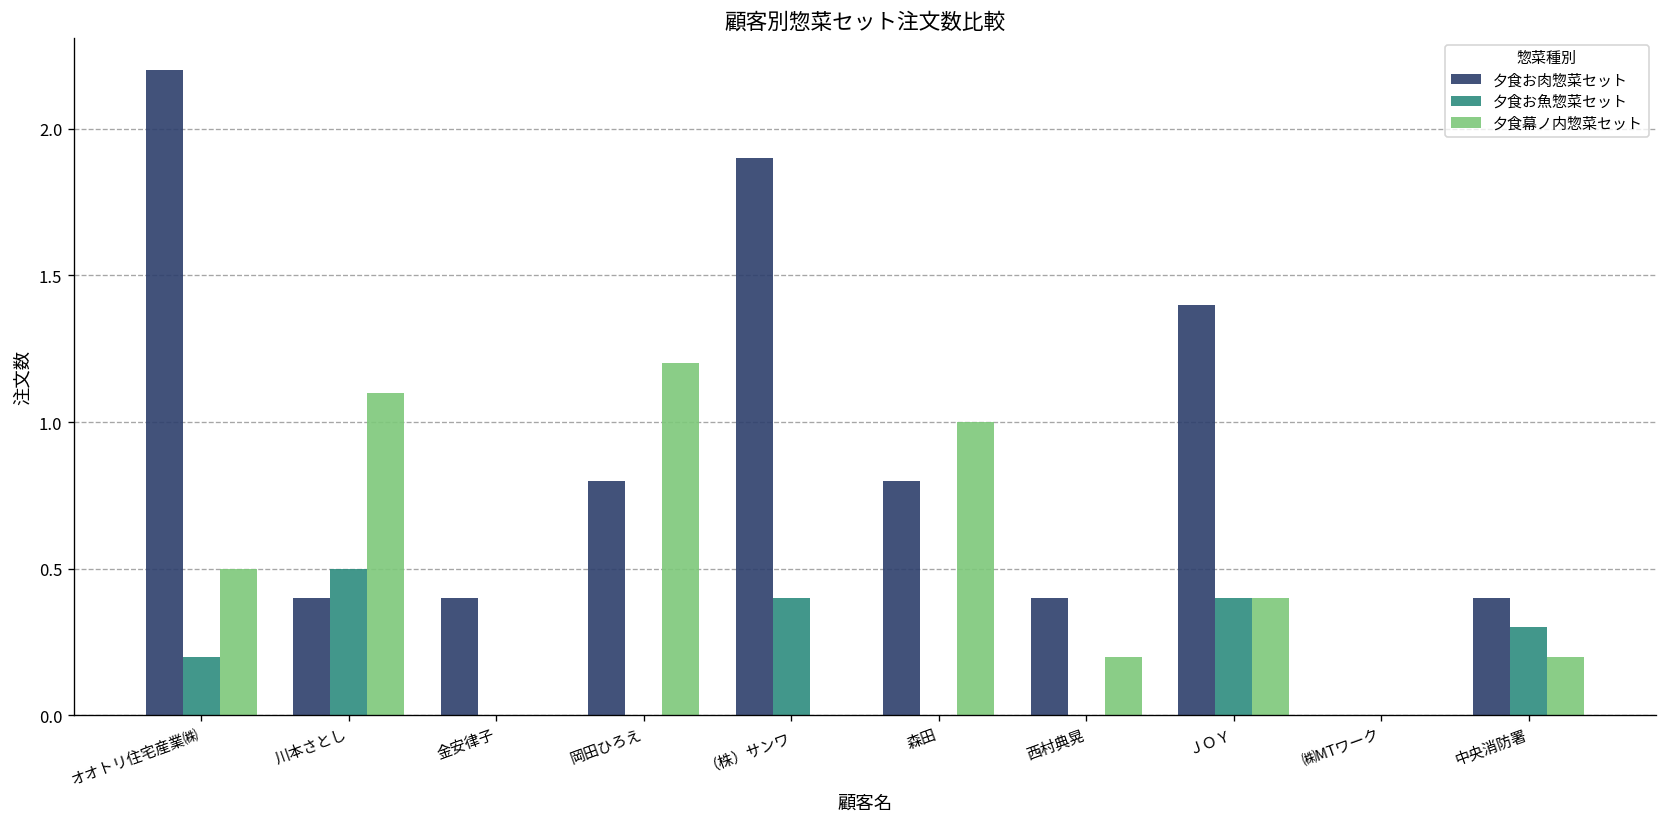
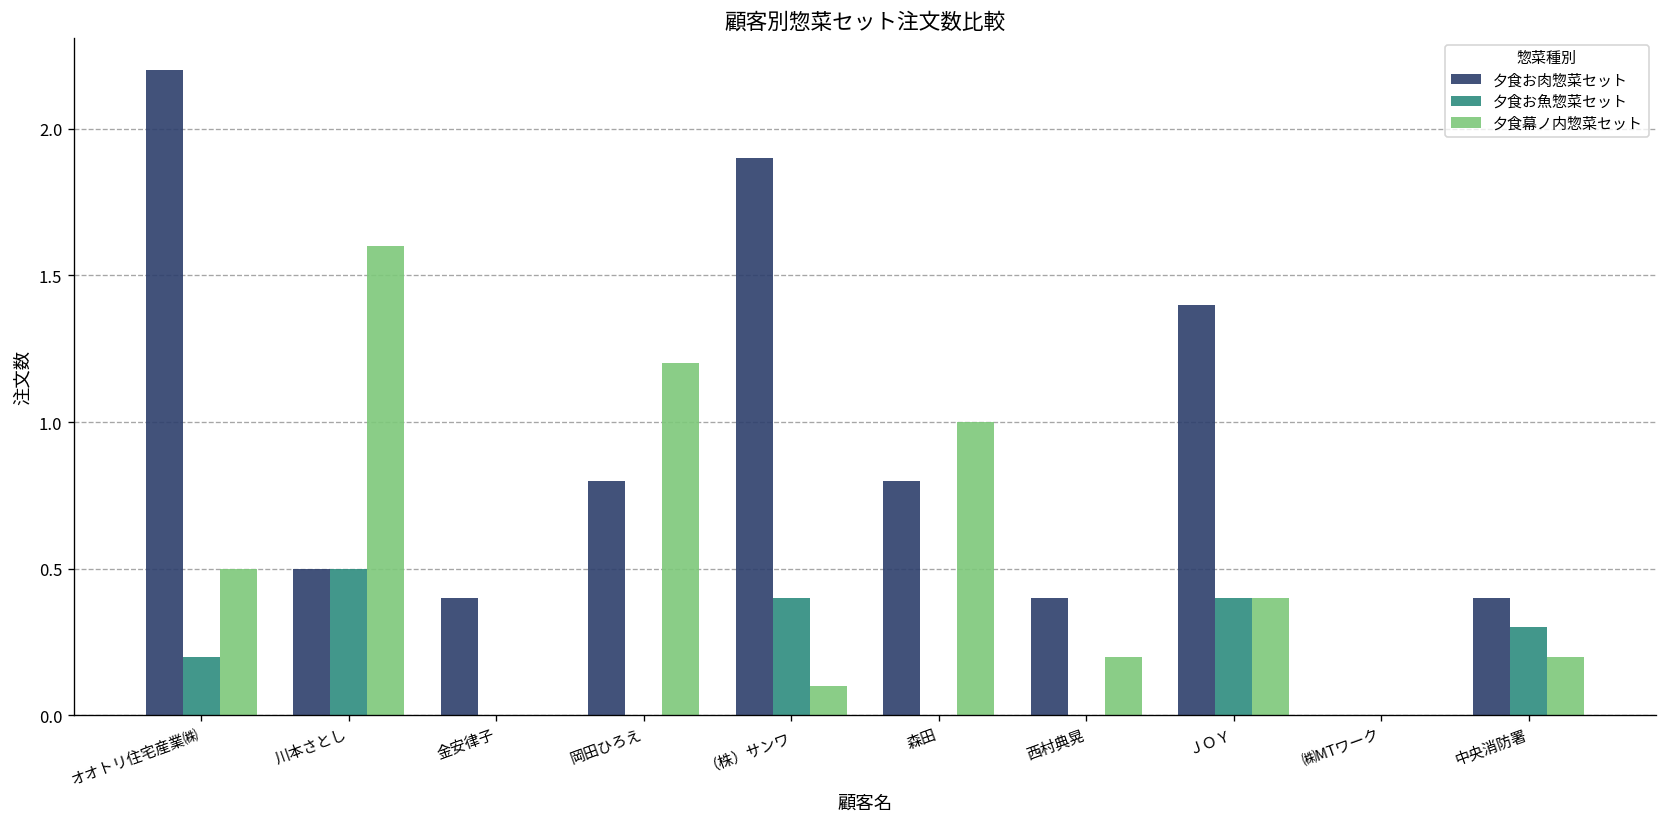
夕食お肉惣菜セット, 川本さとし: 0.4 -> 0.5
夕食幕ノ内惣菜セット, 川本さとし: 1.1 -> 1.6
夕食幕ノ内惣菜セット, （株）サンワ: 0.0 -> 0.1
